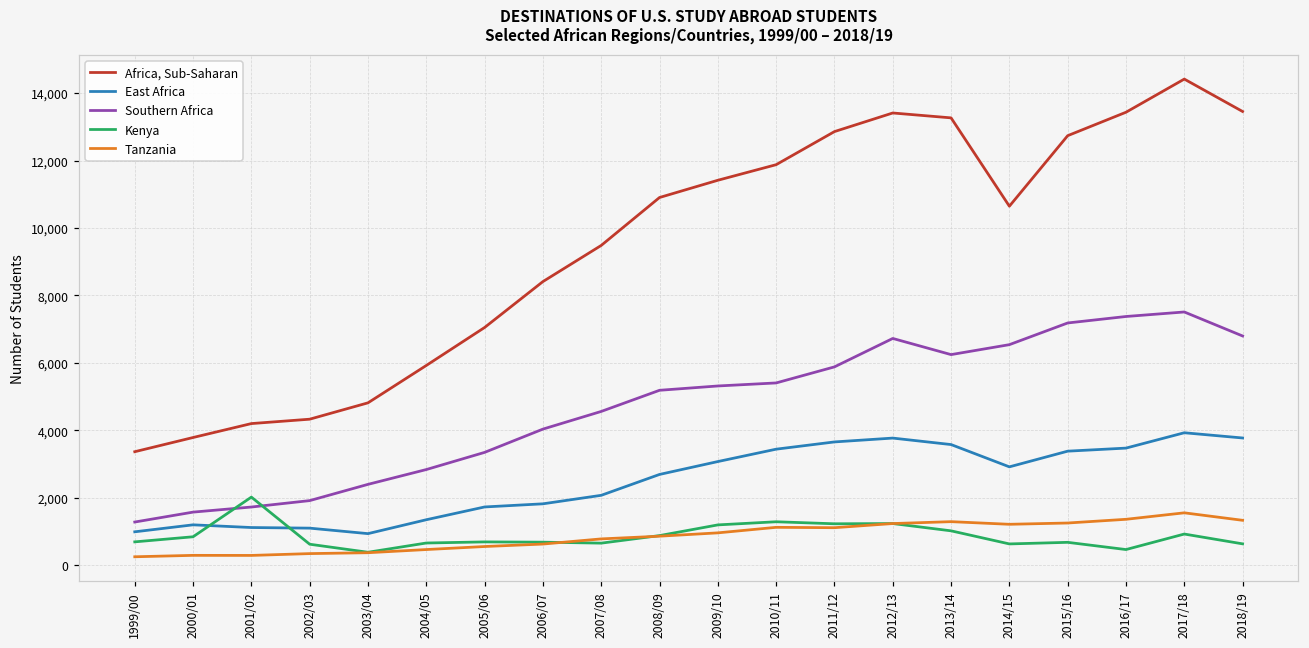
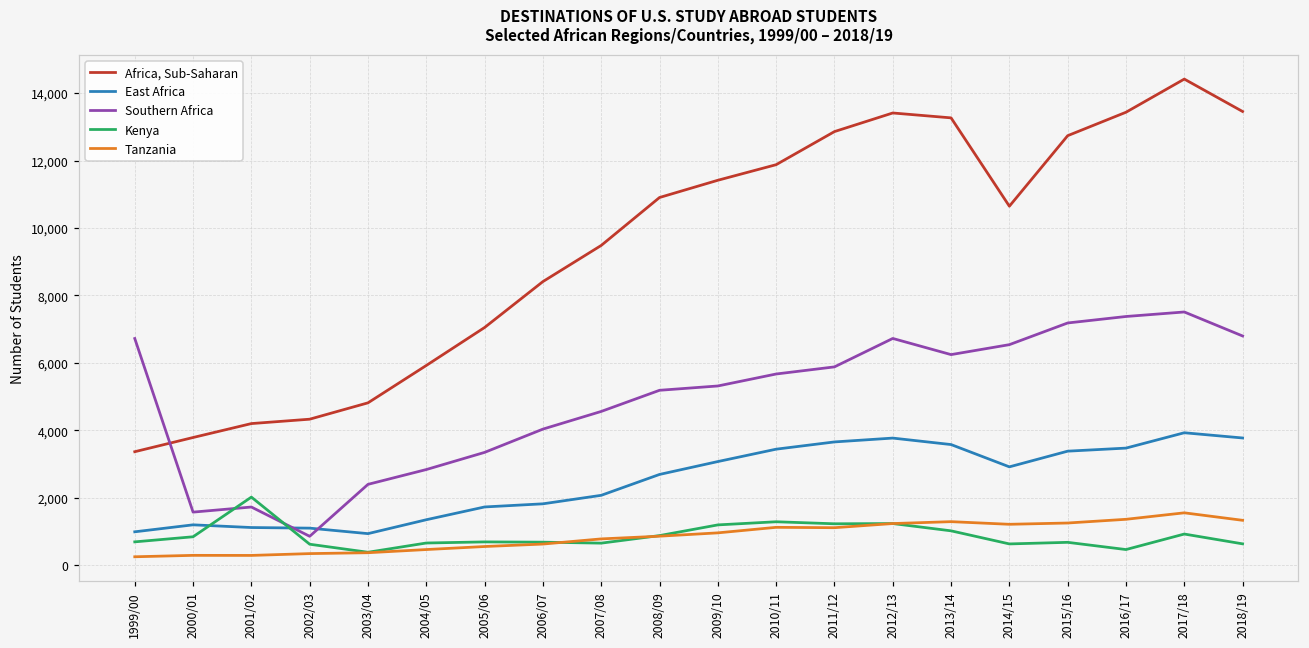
Southern Africa, 1999/00: 1,300 -> 6,700
Southern Africa, 2002/03: 1,900 -> 900
Southern Africa, 2010/11: 5,400 -> 5,700
